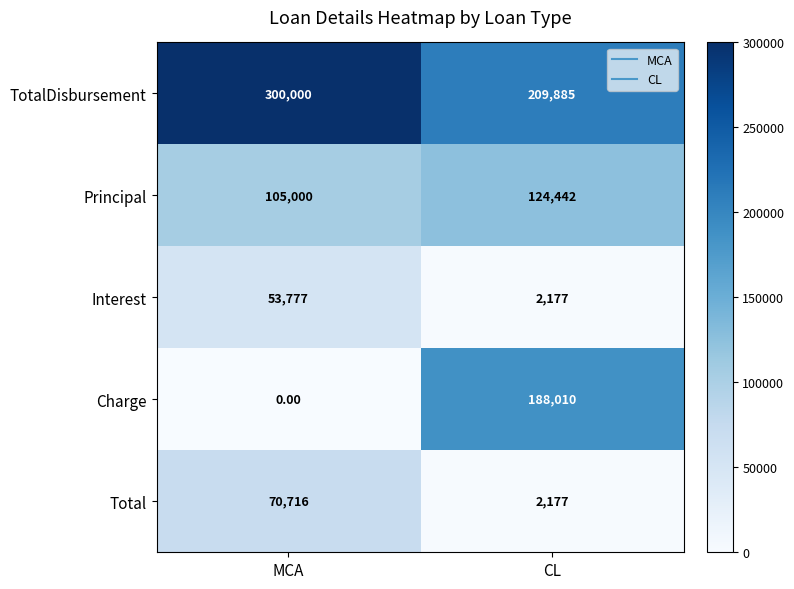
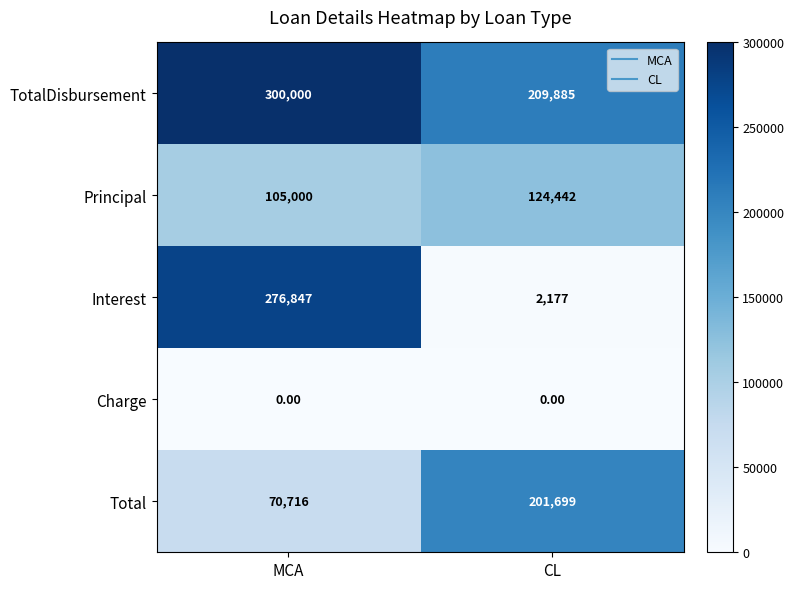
Interest, MCA: 53,777 -> 276,847
Charge, CL: 188,010 -> 0.00
Total, CL: 2,177 -> 201,699
